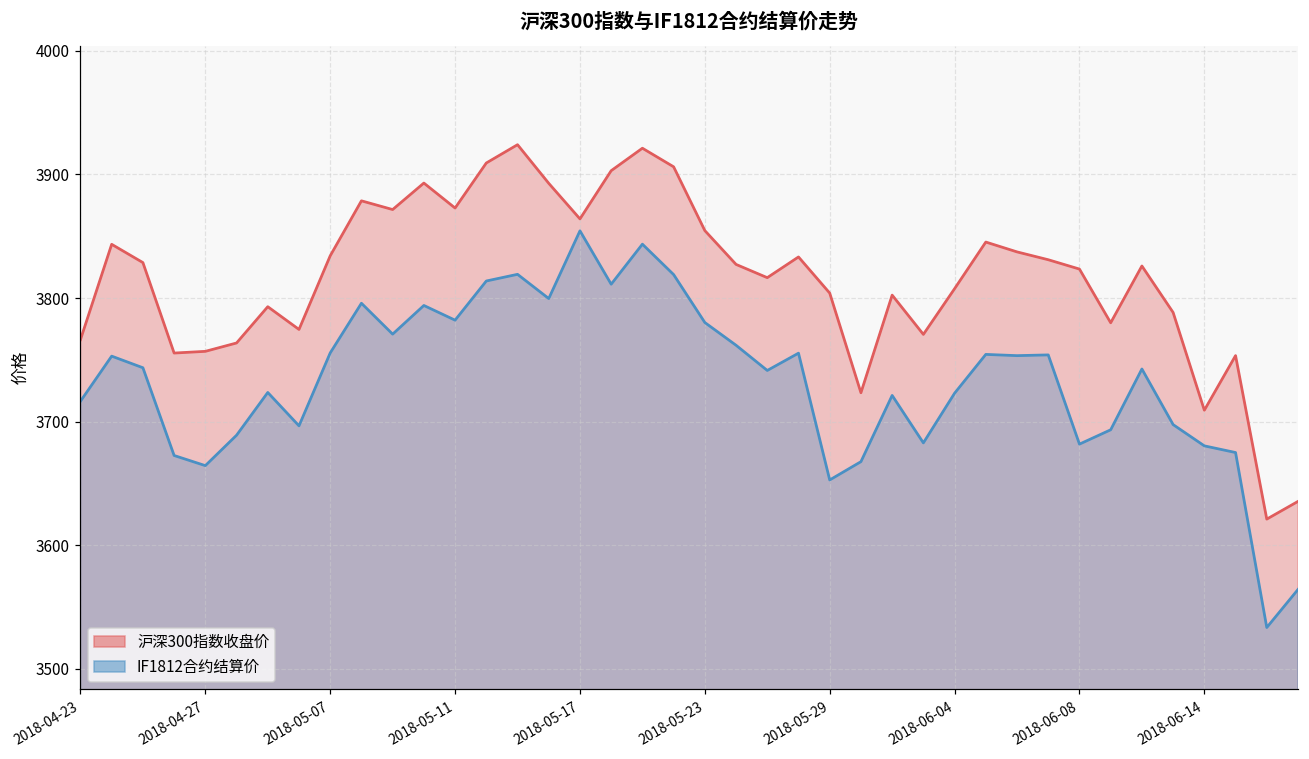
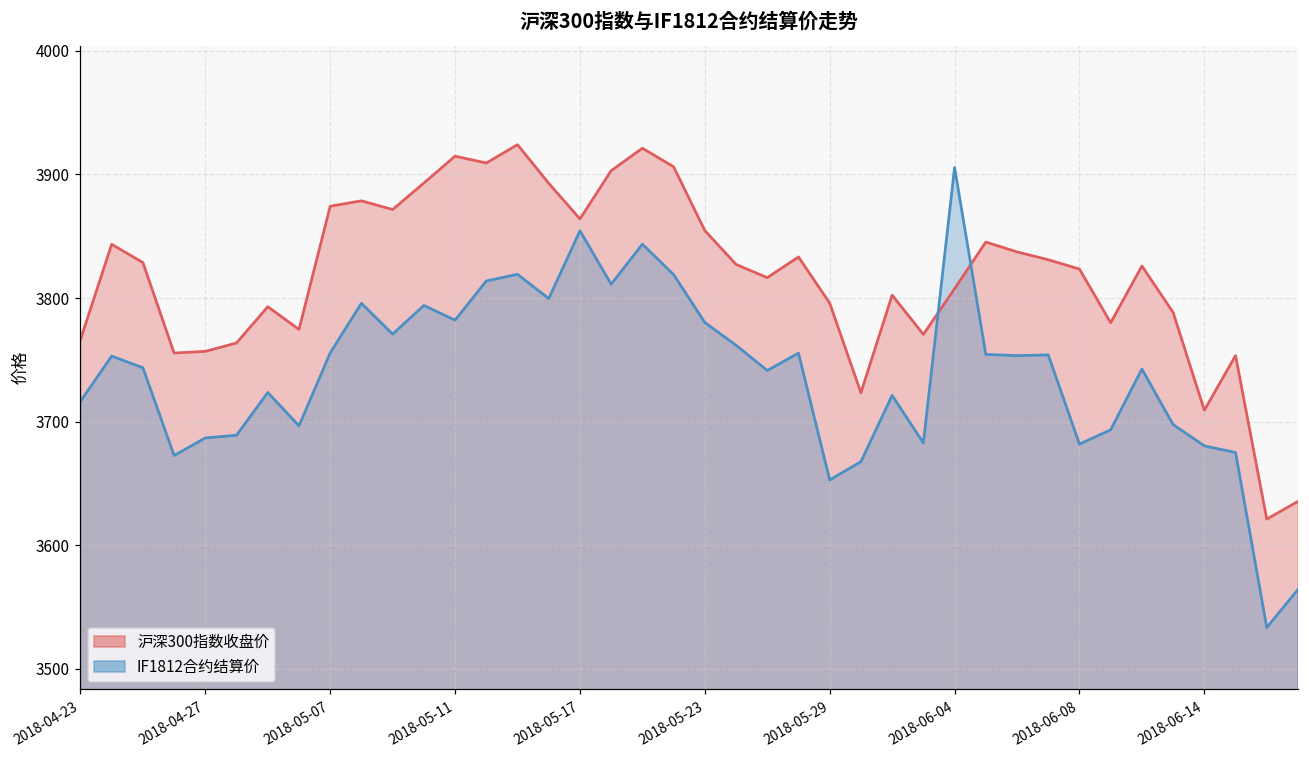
IF1812合约结算价, 2018-04-27: 3664 -> 3687
沪深300指数收盘价, 2018-05-07: 3834 -> 3874
沪深300指数收盘价, 2018-05-11: 3873 -> 3915
沪深300指数收盘价, 2018-05-29: 3804 -> 3796
IF1812合约结算价, 2018-06-04: 3723 -> 3906
